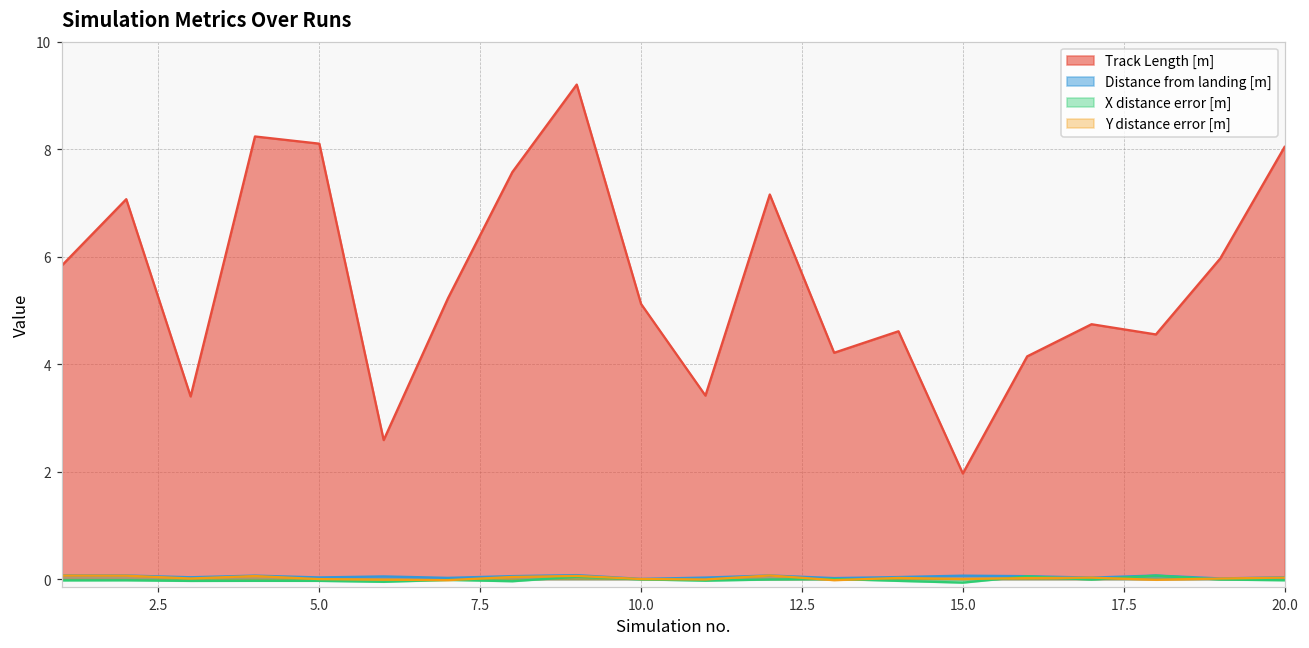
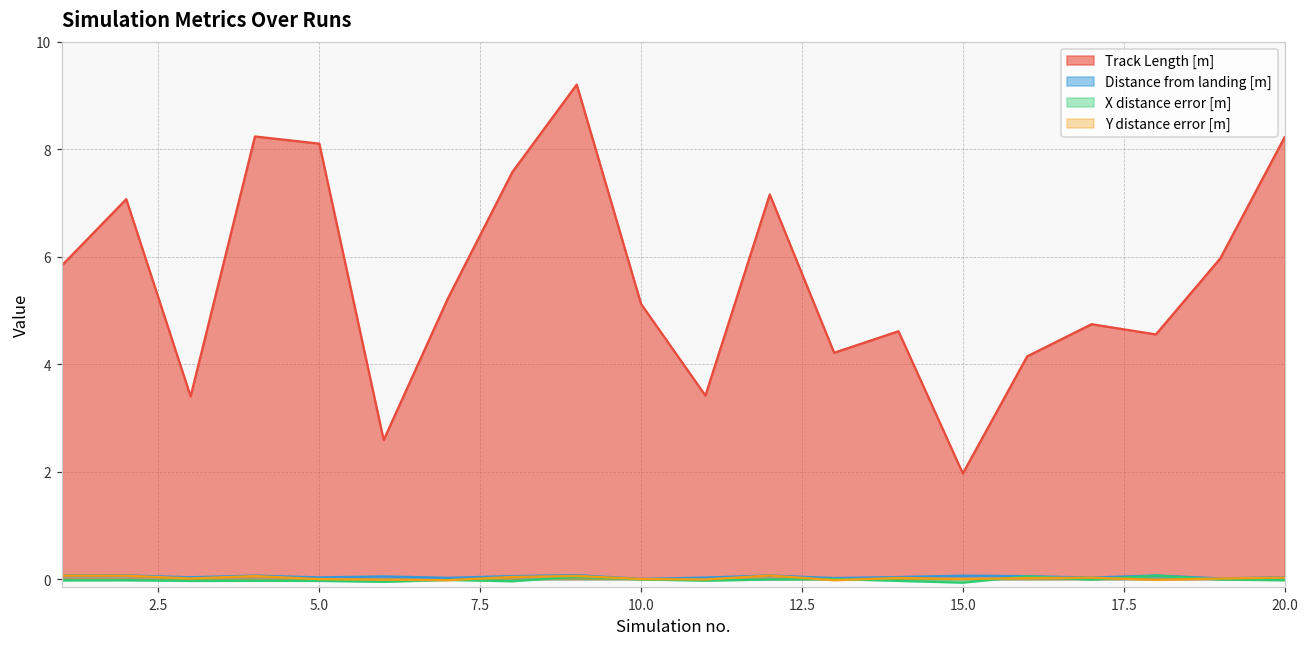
Track Length [m], 20.0: 8.0 -> 8.2
